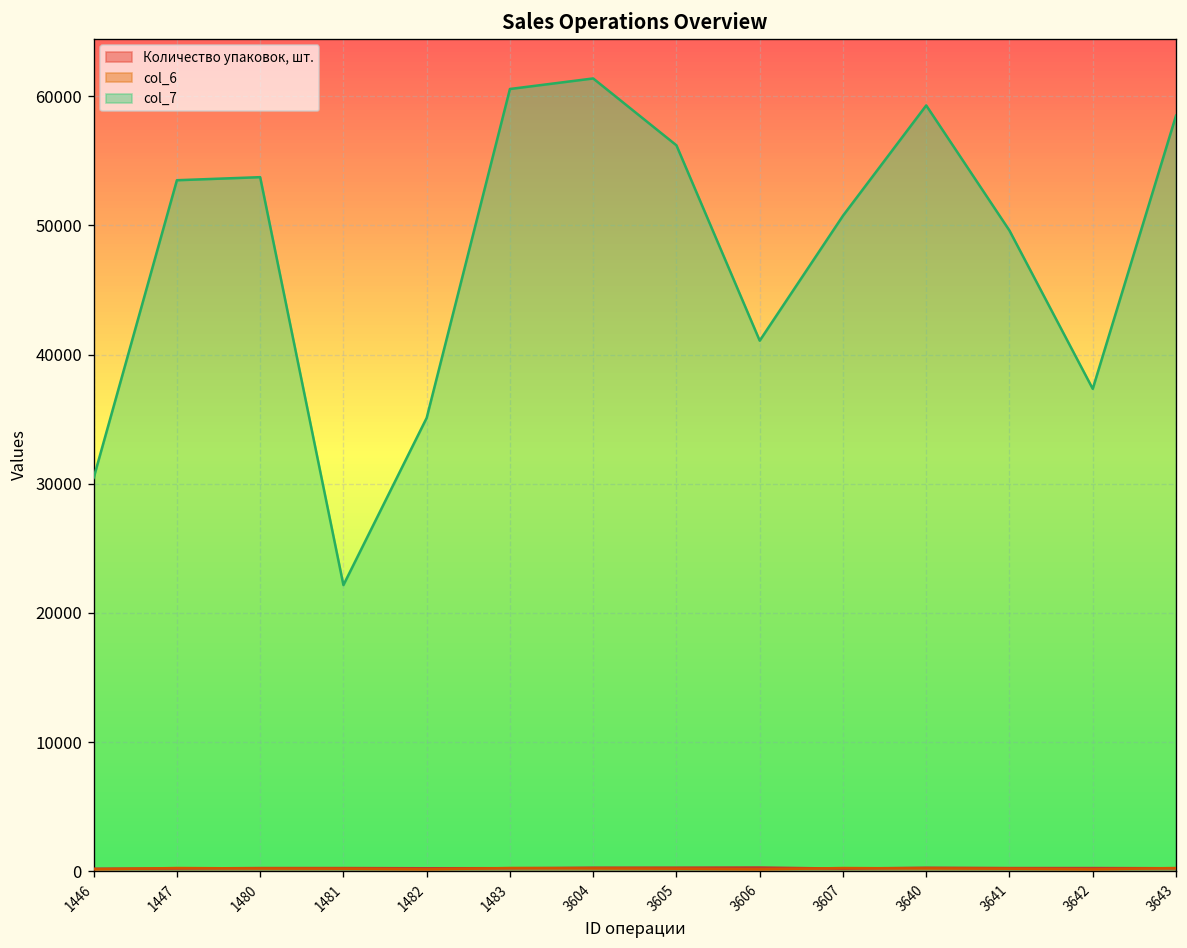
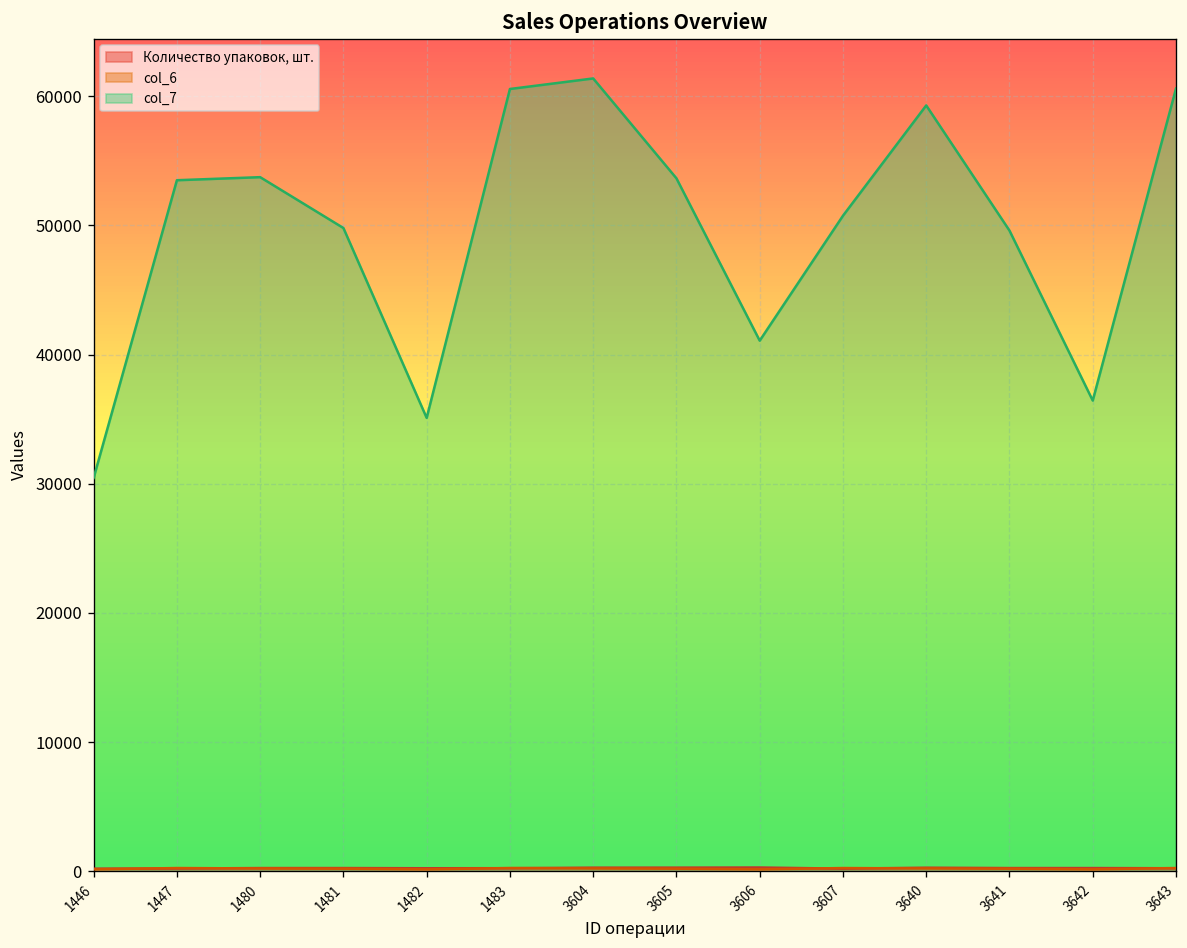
col_7, 1481: 22200 -> 49800
col_7, 3605: 56200 -> 53600
col_7, 3642: 37400 -> 36400
col_7, 3643: 58500 -> 60600
